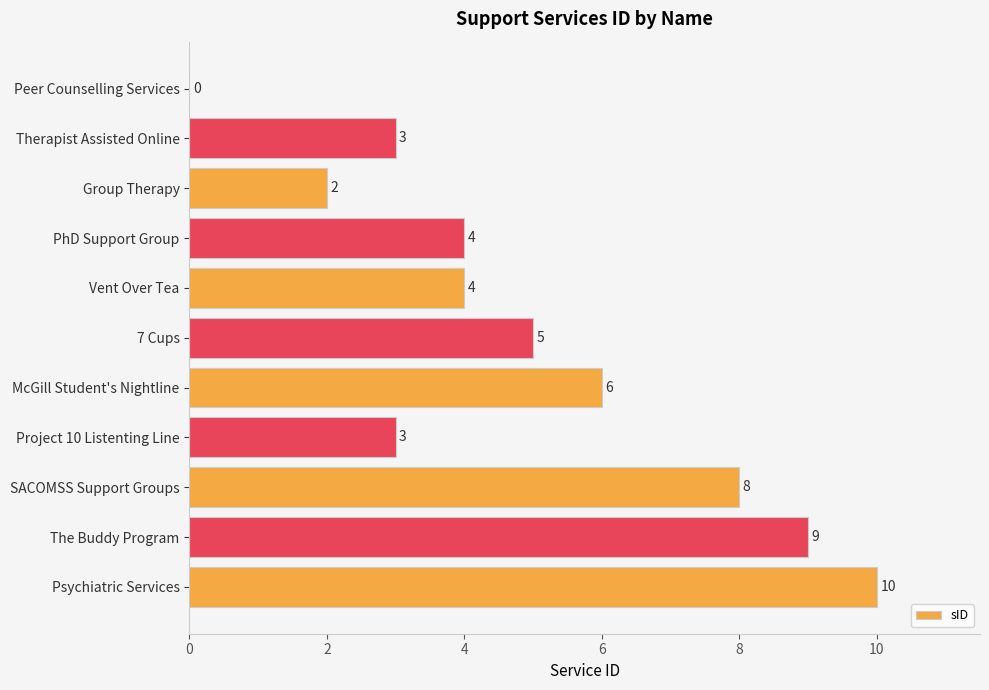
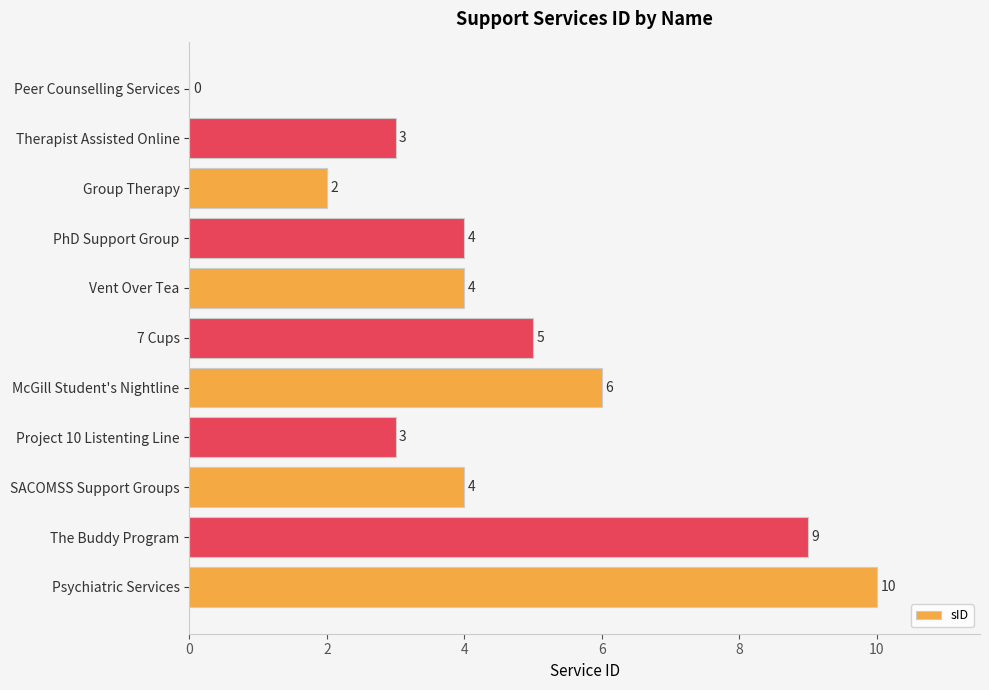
SACOMSS Support Groups: 8 -> 4
